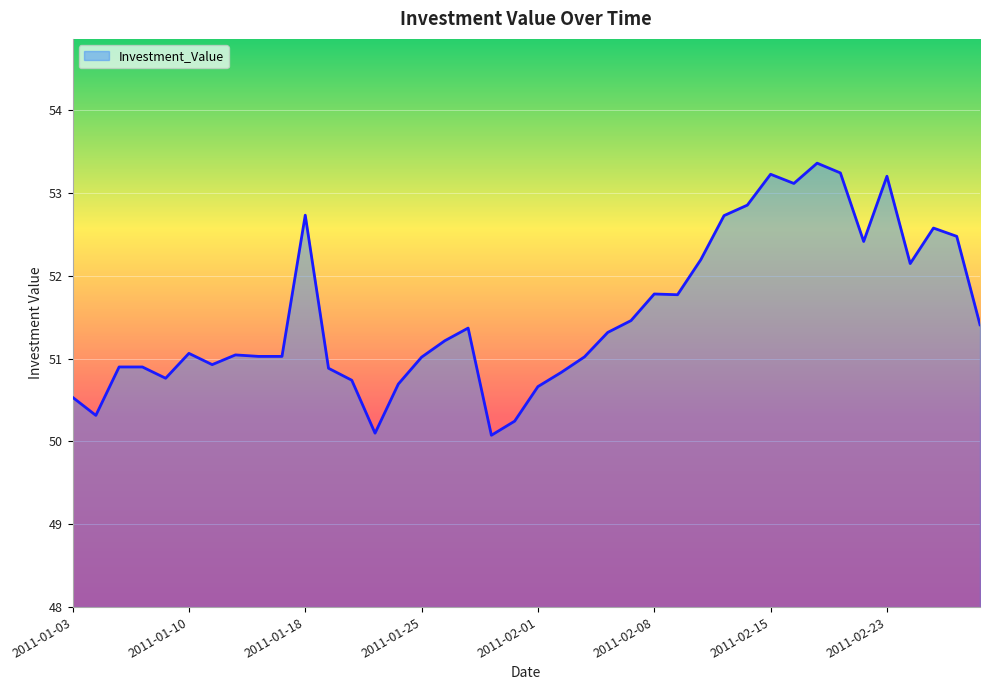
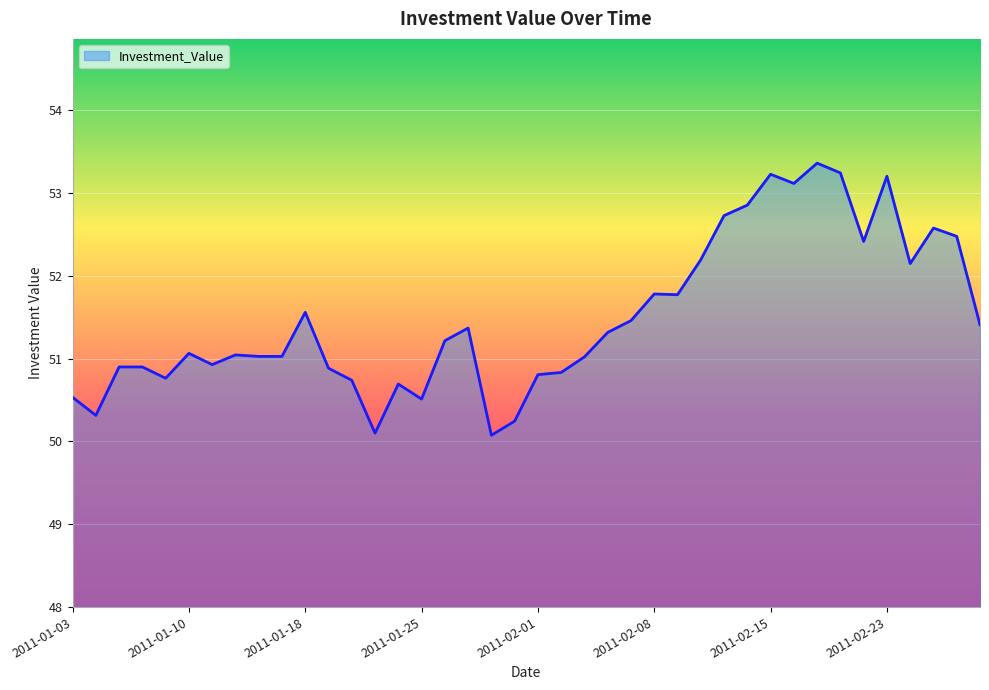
2011-01-18: 52.7 -> 51.6
2011-01-25: 51.0 -> 50.5
2011-02-01: 50.7 -> 50.8
